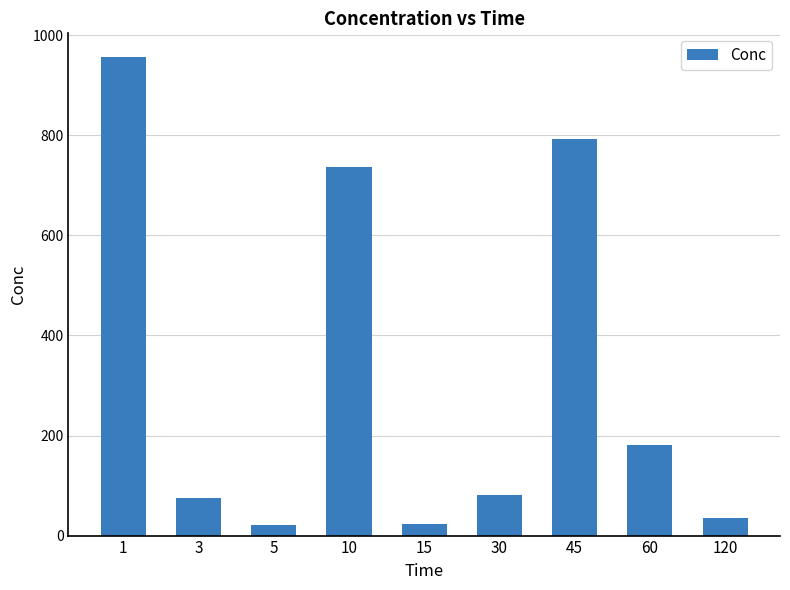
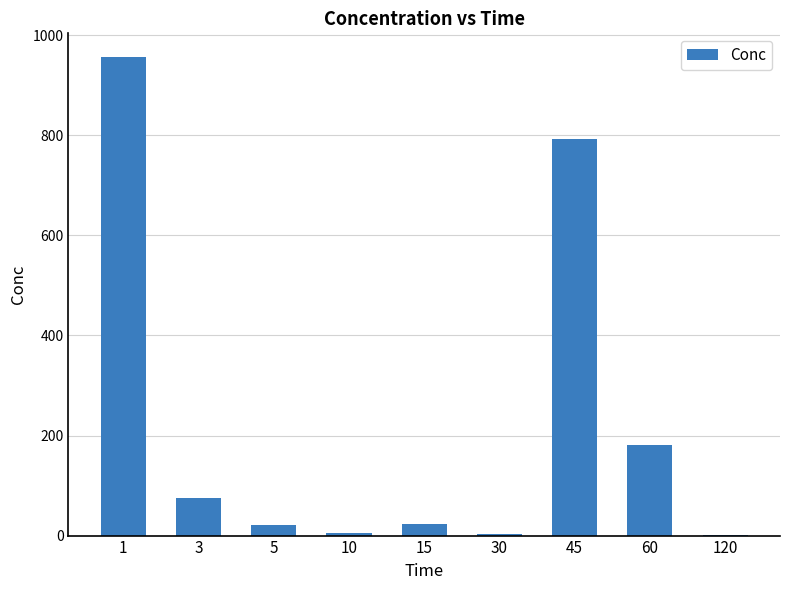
10: 740 -> 10
30: 80 -> 0
120: 30 -> 0
